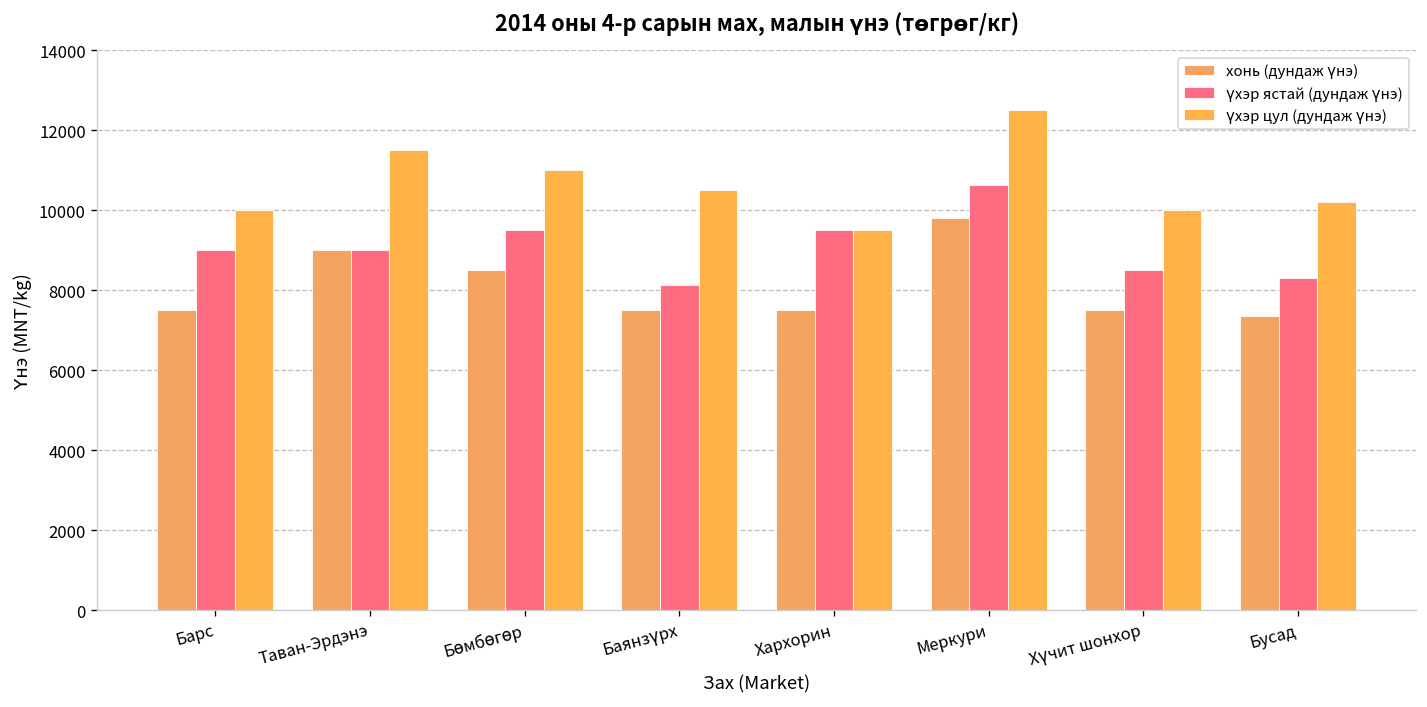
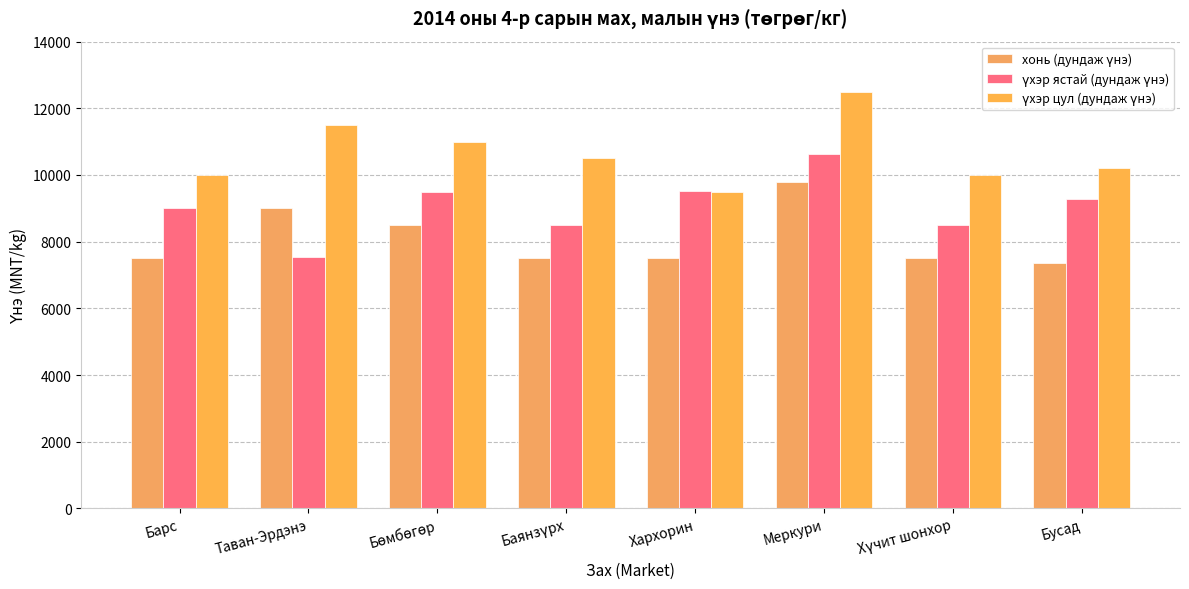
үхэр ястай (дундаж үнэ), Таван-Эрдэнэ: 9000 -> 7600
үхэр ястай (дундаж үнэ), Баянзүрх: 8100 -> 8500
үхэр ястай (дундаж үнэ), Бусад: 8300 -> 9300
